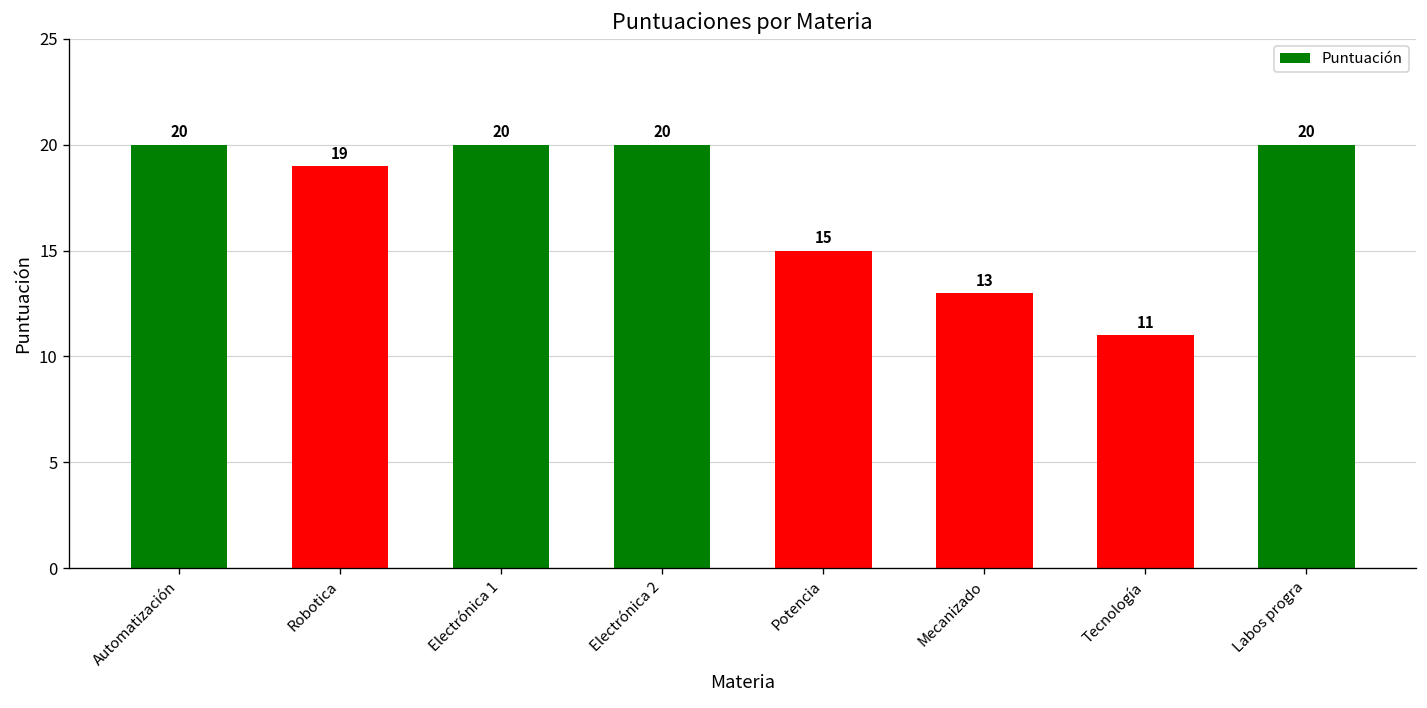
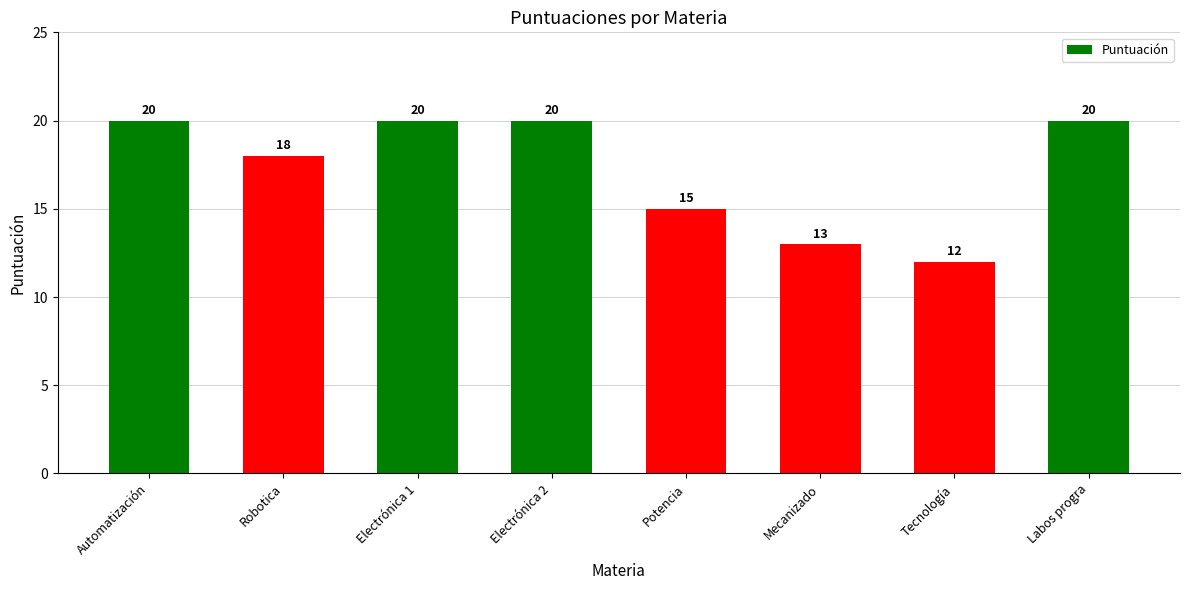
Robotica: 19 -> 18
Tecnología: 11 -> 12
